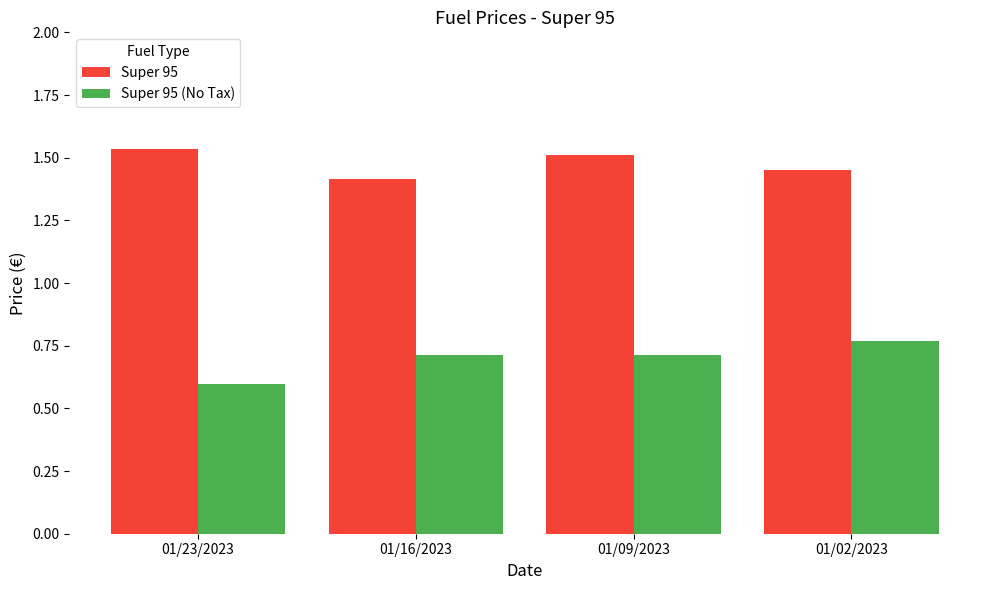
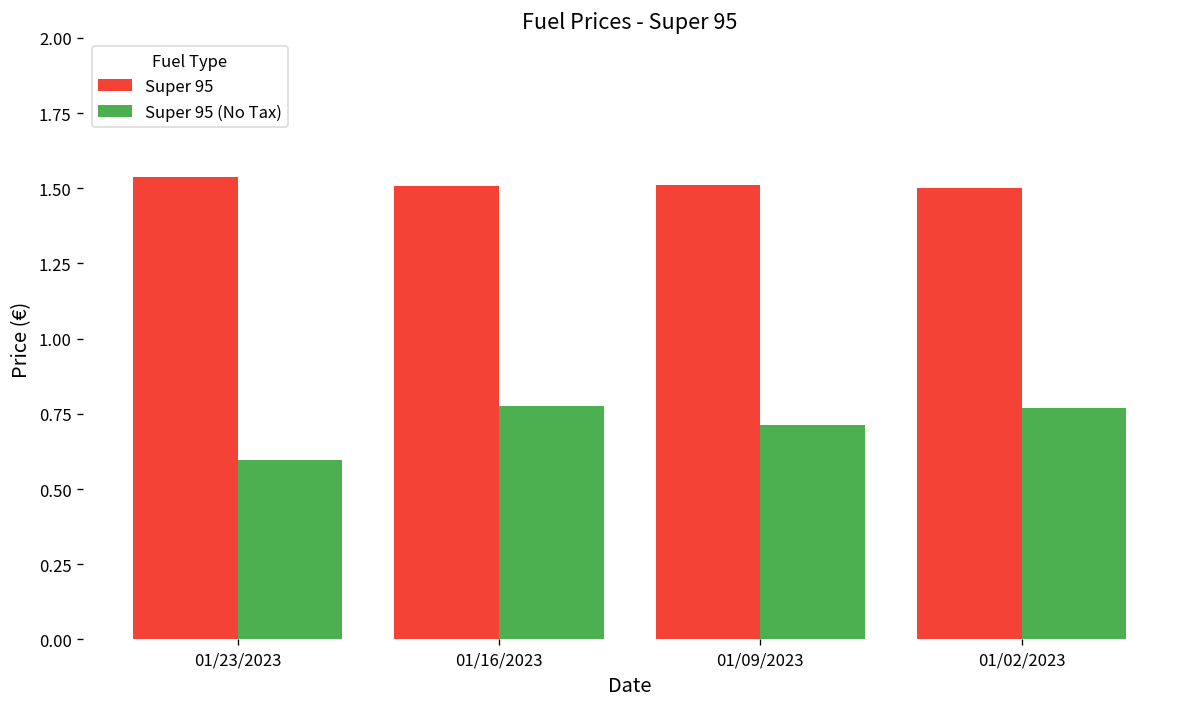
Super 95, 01/16/2023: 1.42 -> 1.51
Super 95 (No Tax), 01/16/2023: 0.71 -> 0.78
Super 95, 01/02/2023: 1.45 -> 1.50
